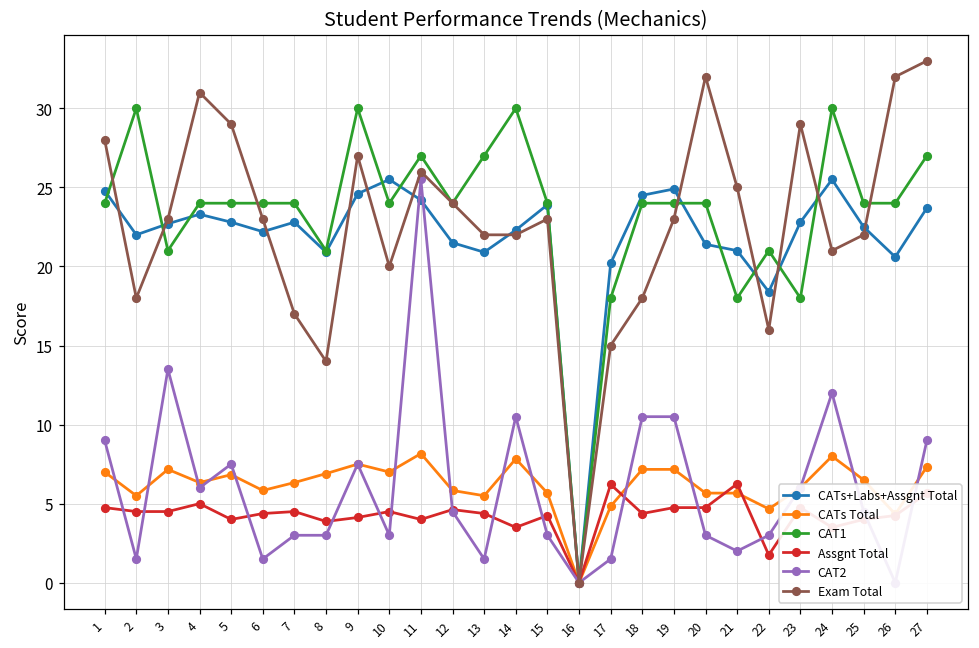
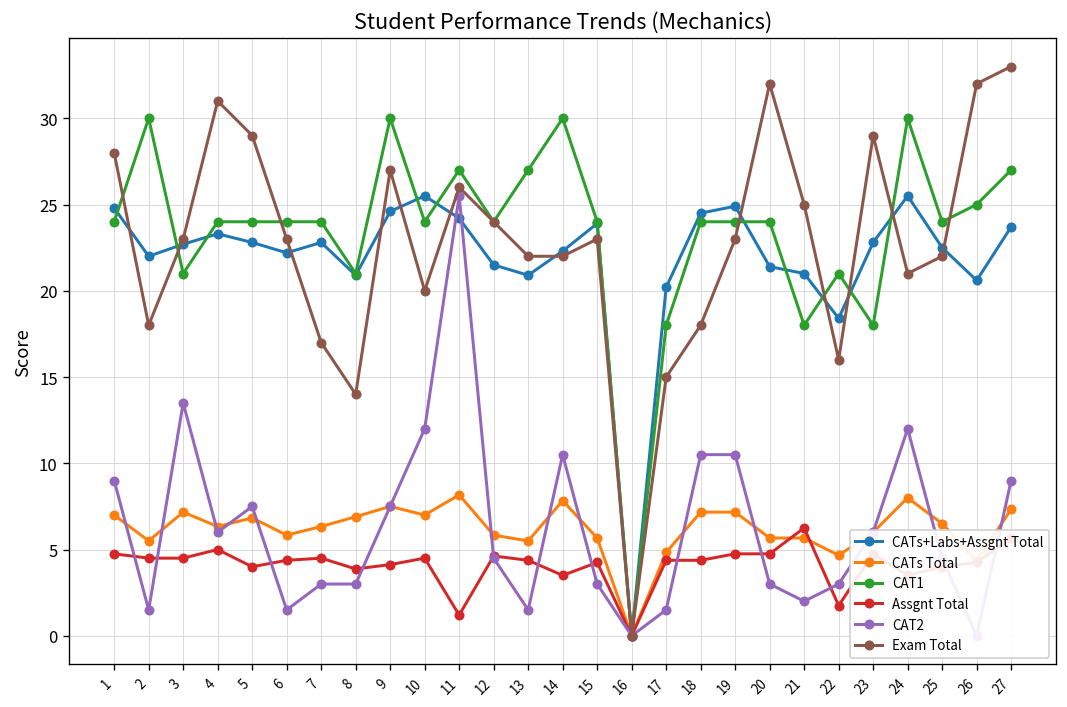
CAT2, 10: 3 -> 12
Assgnt Total, 11: 4.0 -> 1.2
Assgnt Total, 17: 6.2 -> 4.4
CAT1, 26: 24 -> 25
